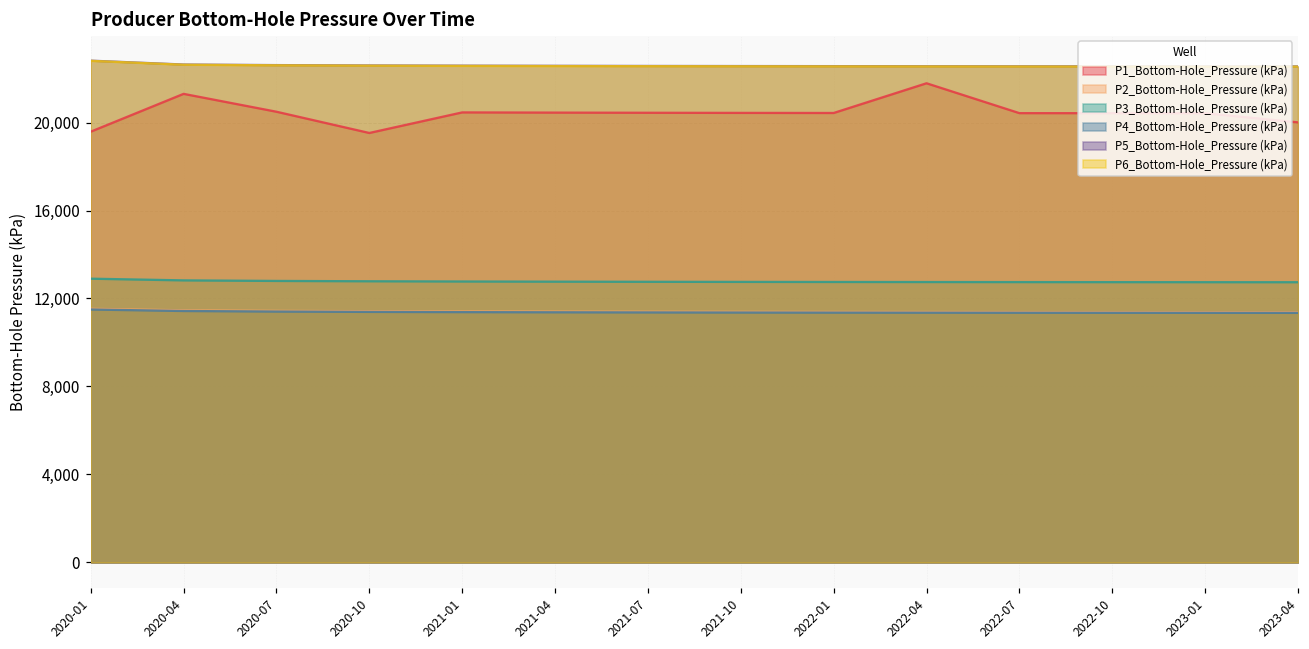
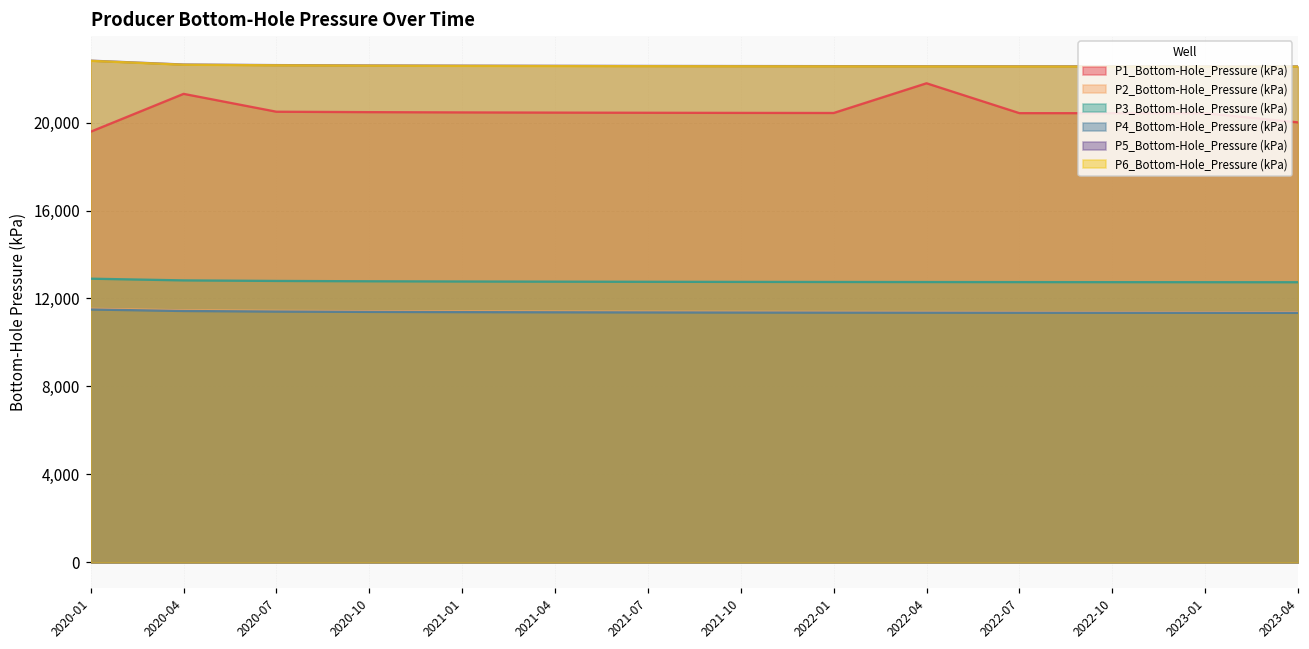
P1_Bottom-Hole_Pressure (kPa), 2020-10: 19,500 -> 20,500
